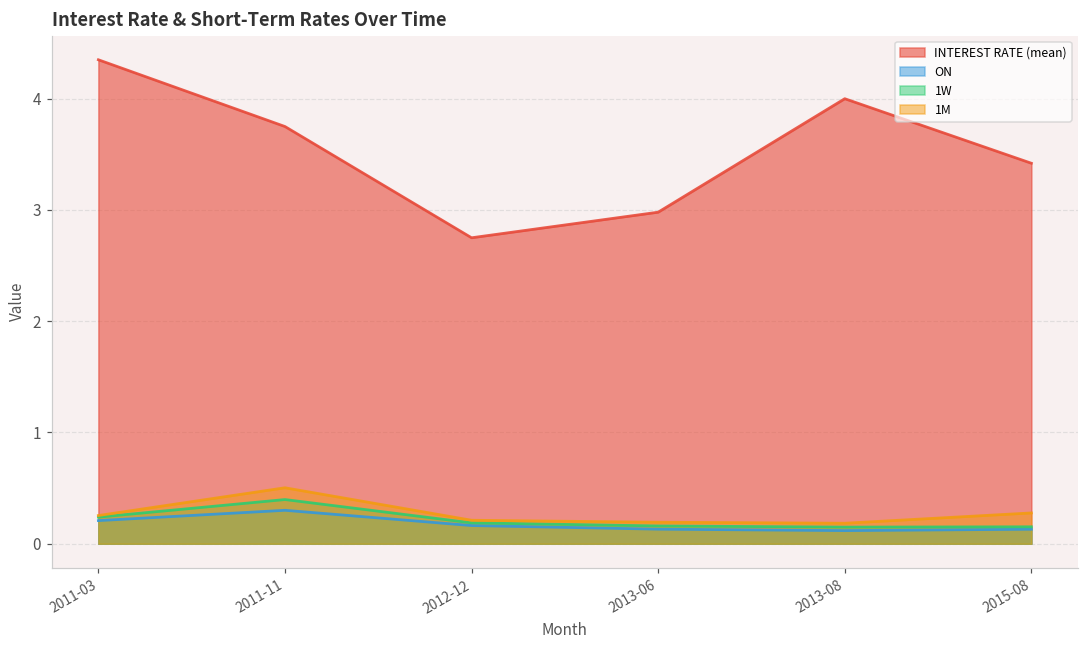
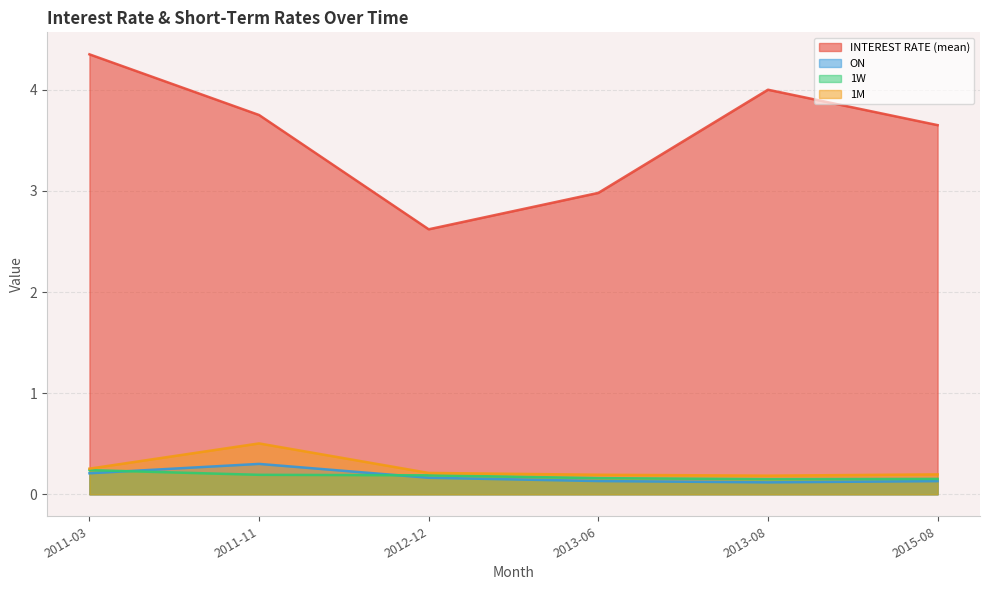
1W, 2011-11: 0.40 -> 0.19
INTEREST RATE (mean), 2012-12: 2.75 -> 2.62
INTEREST RATE (mean), 2015-08: 3.42 -> 3.65
1M, 2015-08: 0.28 -> 0.20
